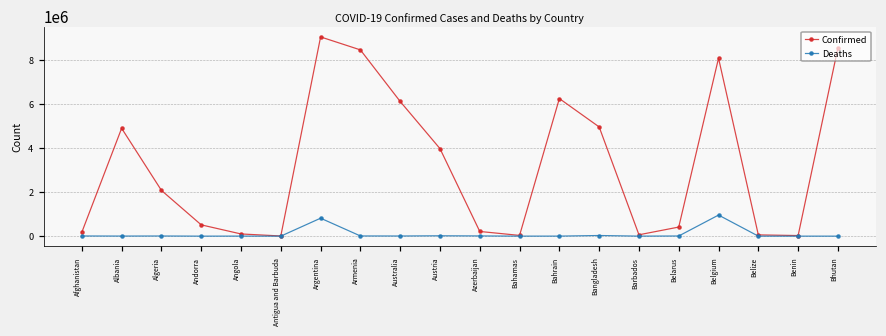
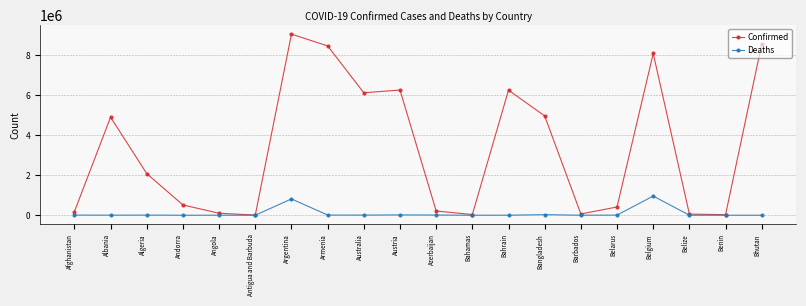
Confirmed, Austria: 4000000 -> 6300000
